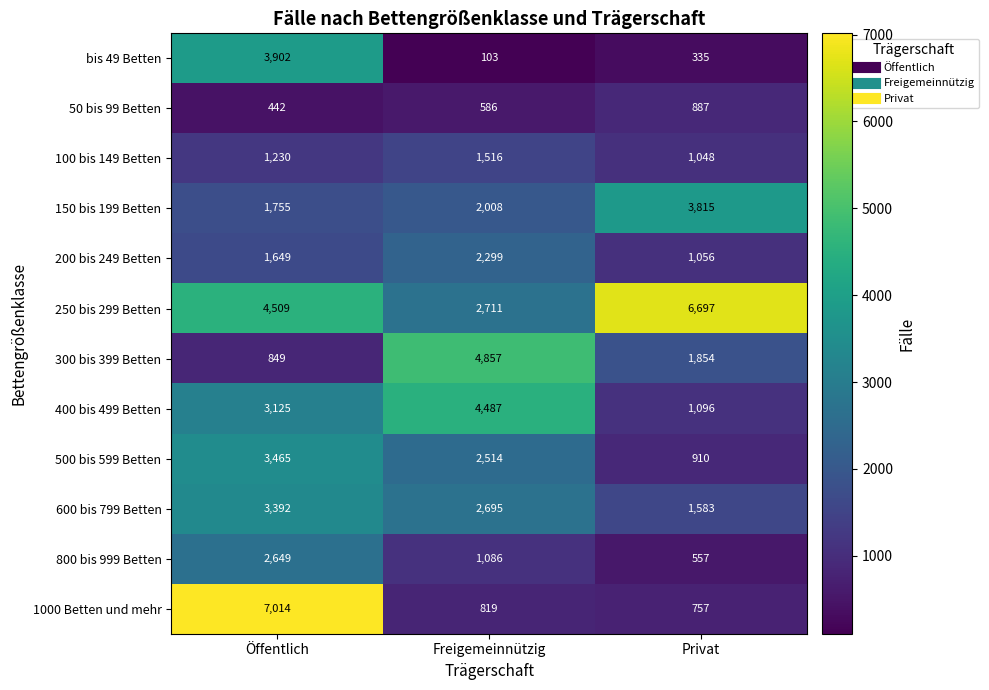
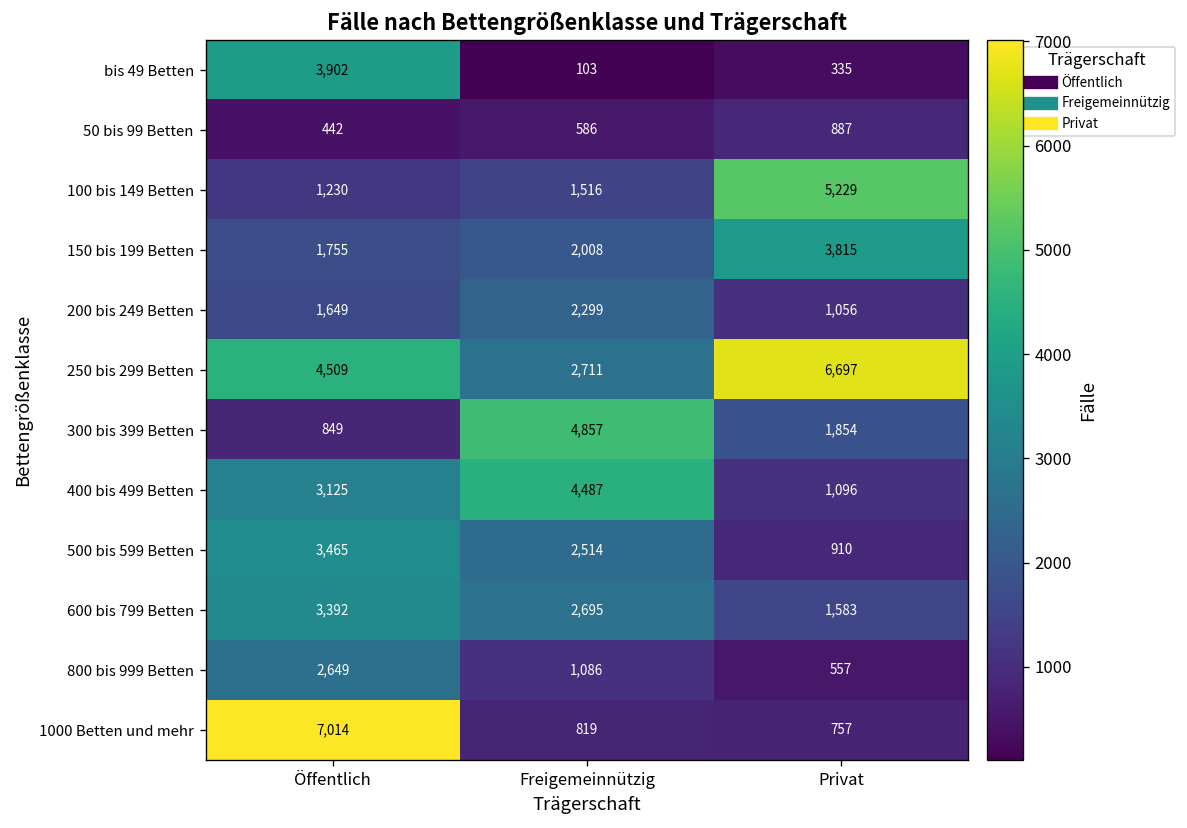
100 bis 149 Betten, Privat: 1,048 -> 5,229
